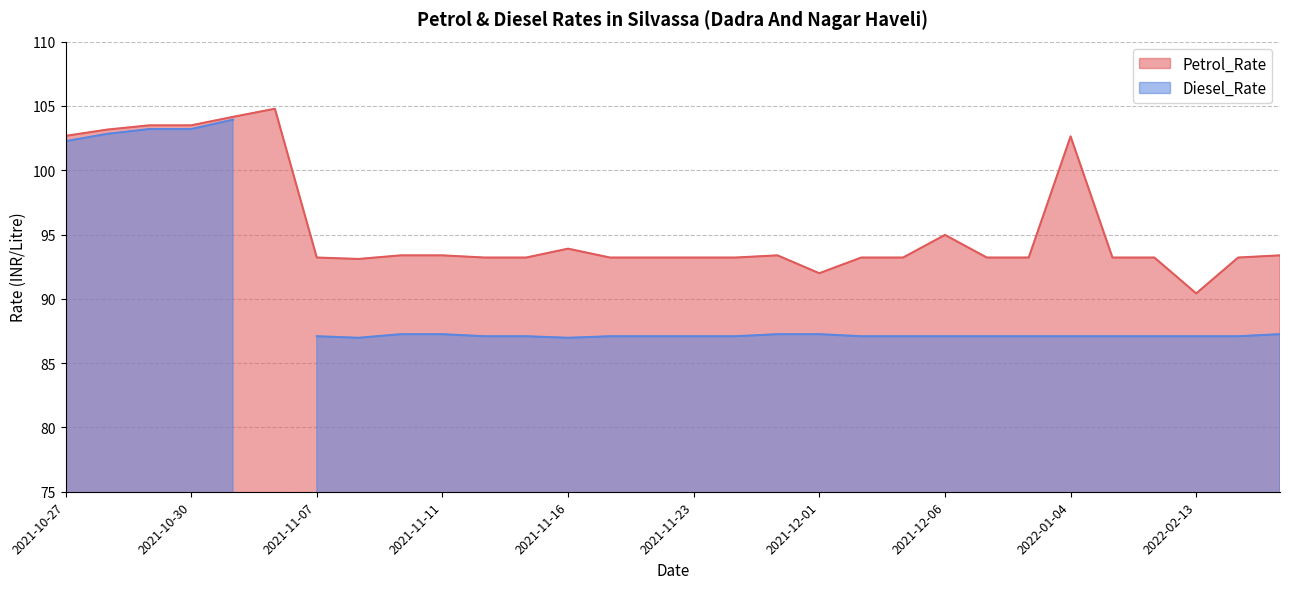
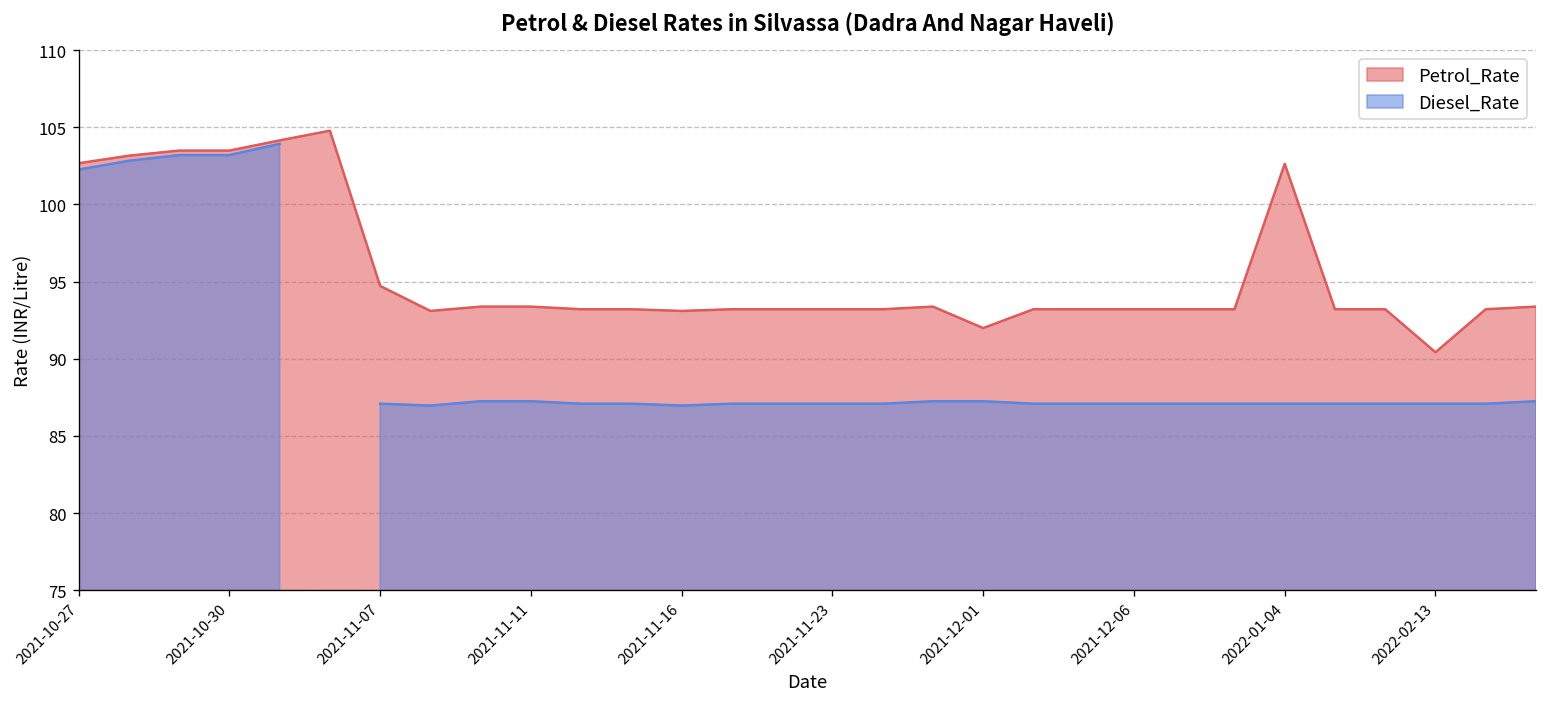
Petrol_Rate, 2021-11-07: 93.2 -> 94.7
Petrol_Rate, 2021-11-16: 93.9 -> 93.1
Petrol_Rate, 2021-12-06: 95.0 -> 93.2
